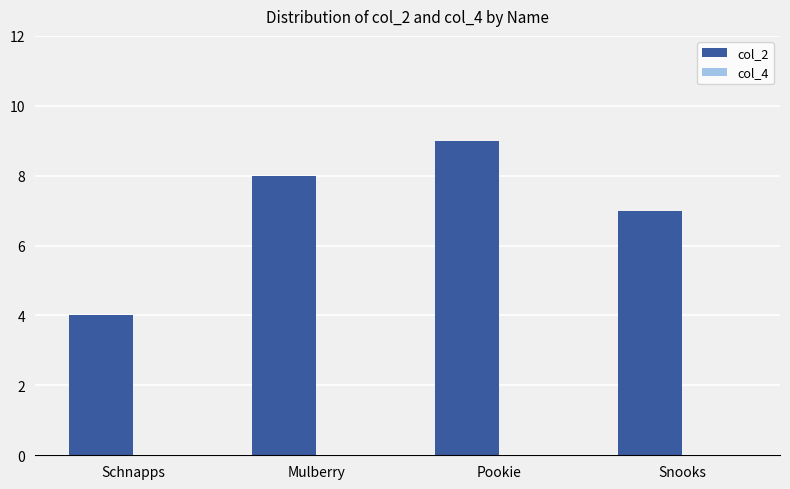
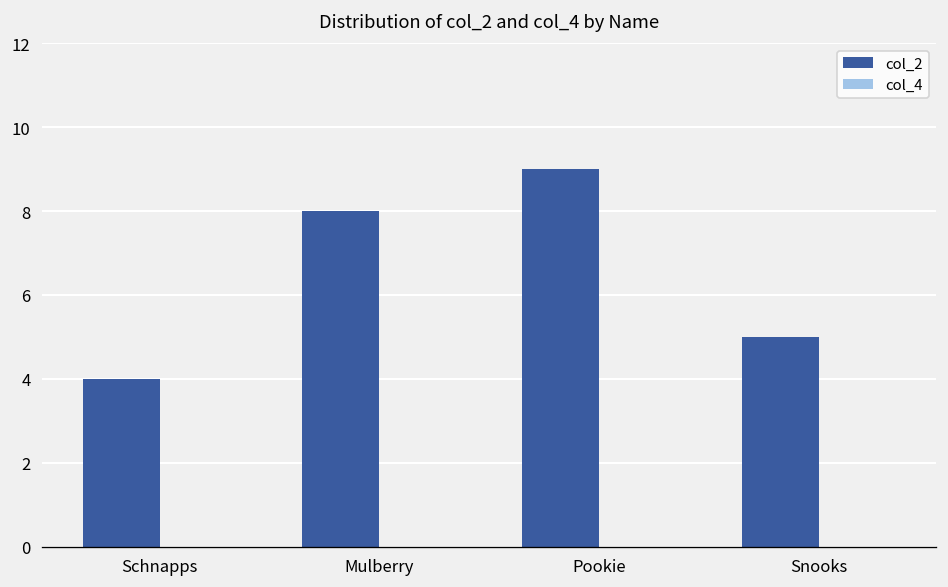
col_2, Snooks: 7 -> 5
